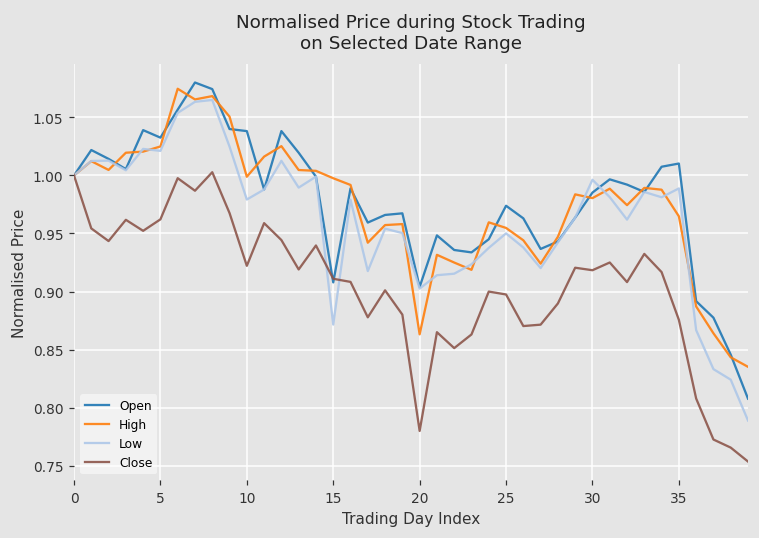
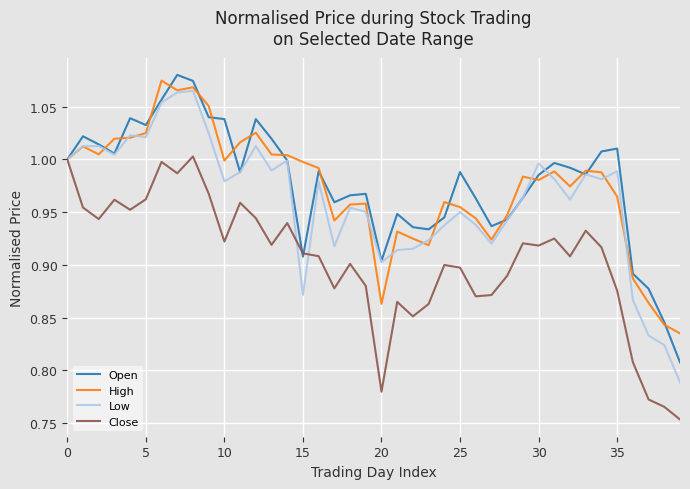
Open, 25: 0.974 -> 0.988
